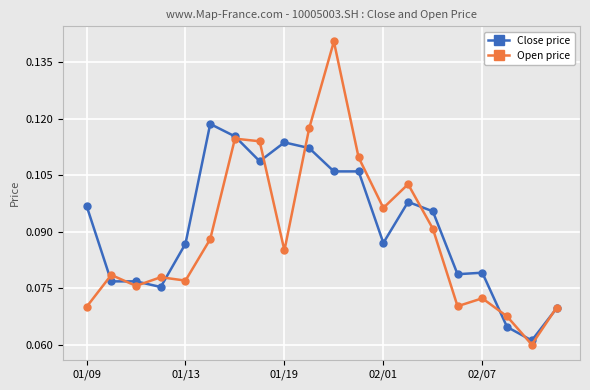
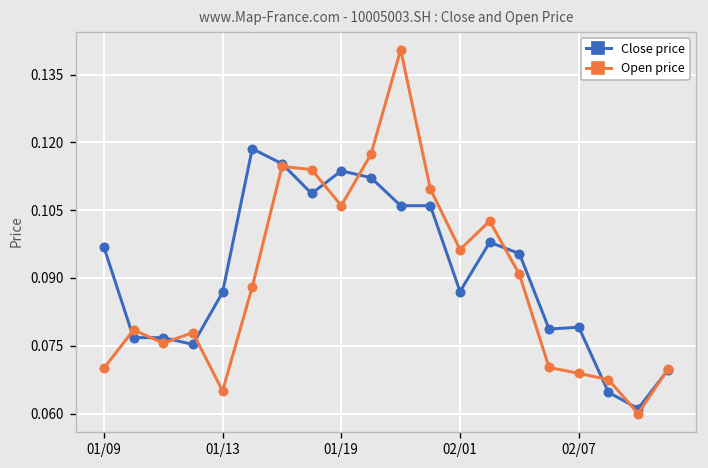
Open price, 01/13: 0.077 -> 0.065
Open price, 01/19: 0.085 -> 0.106
Open price, 02/07: 0.072 -> 0.069
